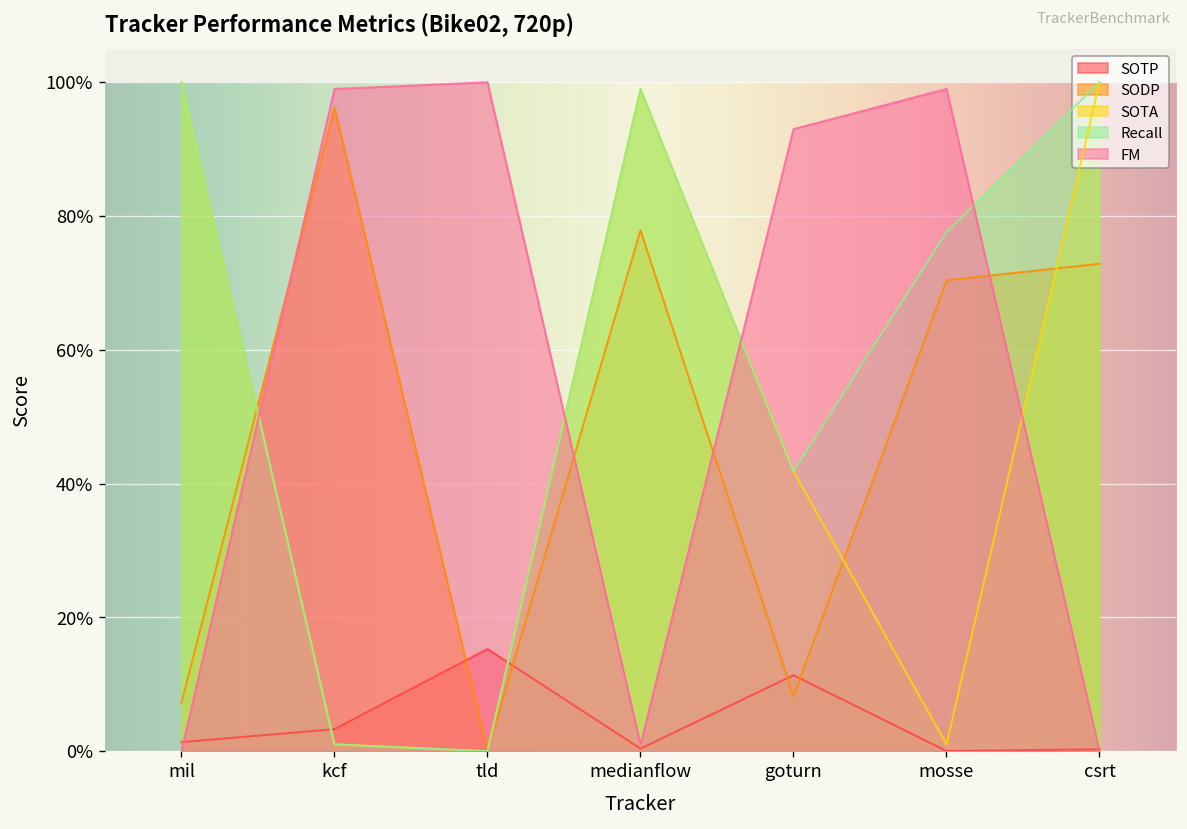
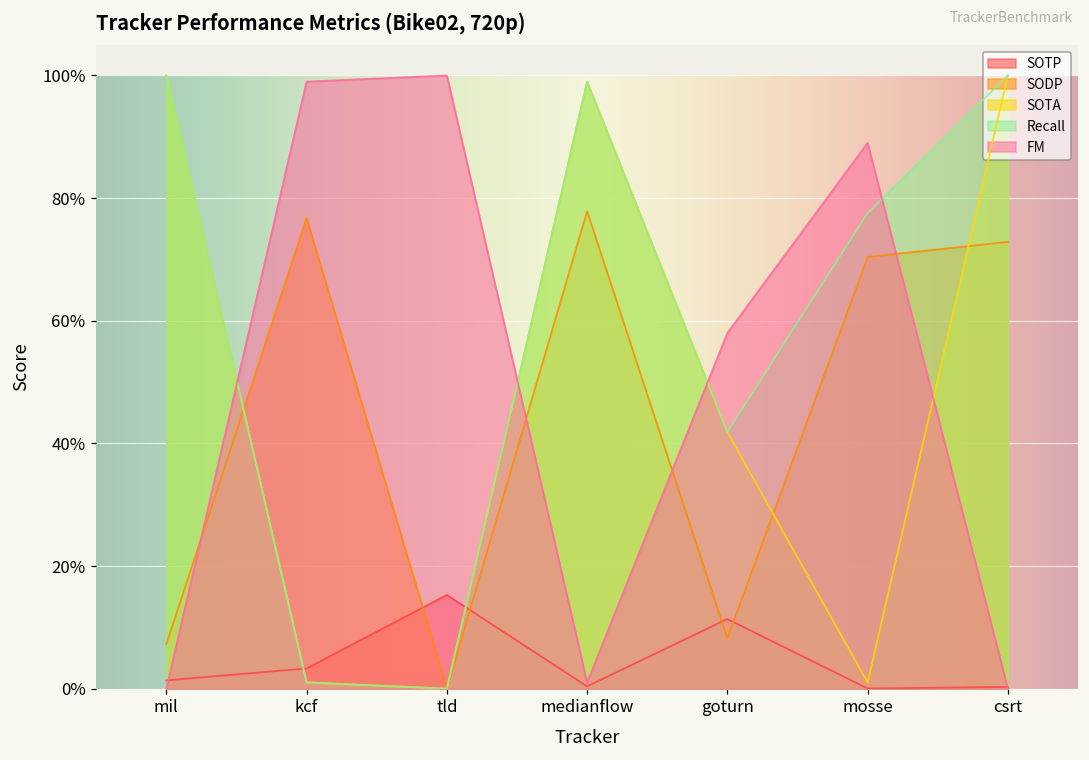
SODP, kcf: 96% -> 77%
FM, goturn: 93% -> 58%
FM, mosse: 99% -> 89%
